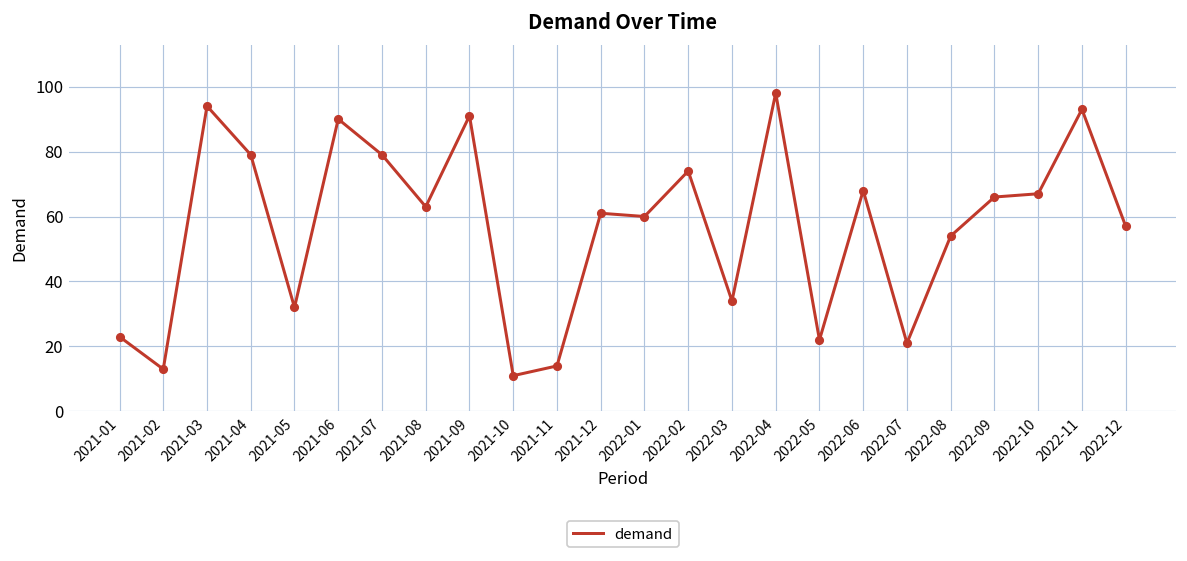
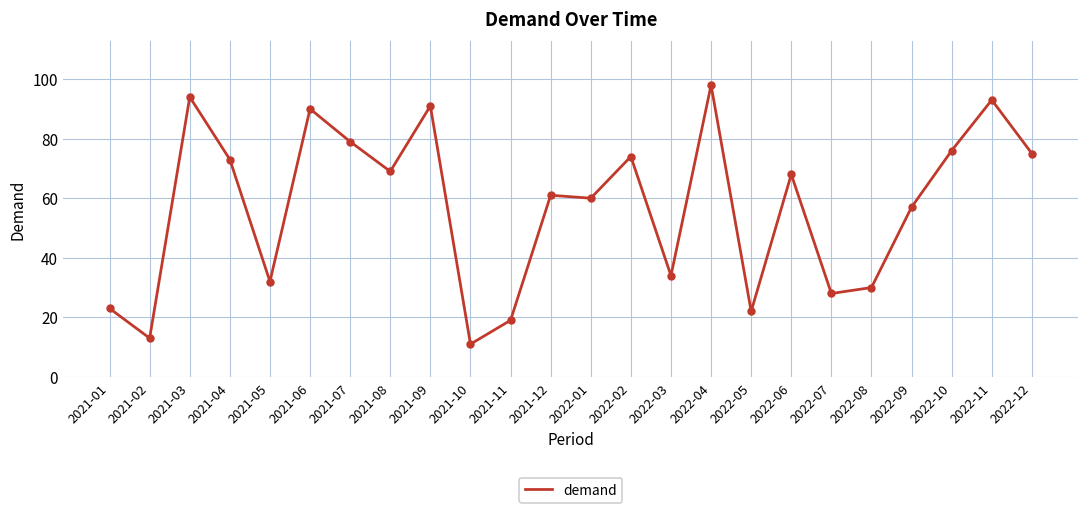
2021-04: 79 -> 73
2021-08: 63 -> 69
2021-11: 14 -> 19
2022-07: 21 -> 28
2022-08: 54 -> 30
2022-09: 66 -> 57
2022-10: 67 -> 76
2022-12: 57 -> 75
